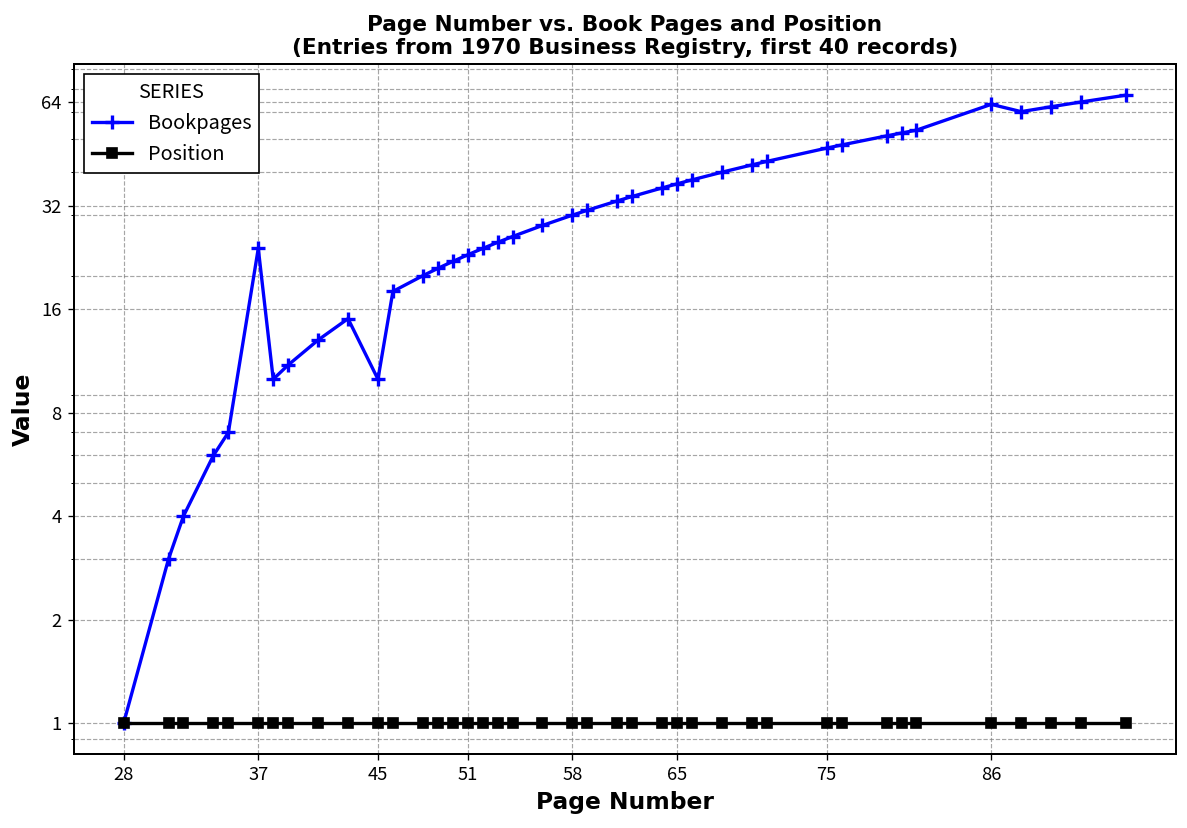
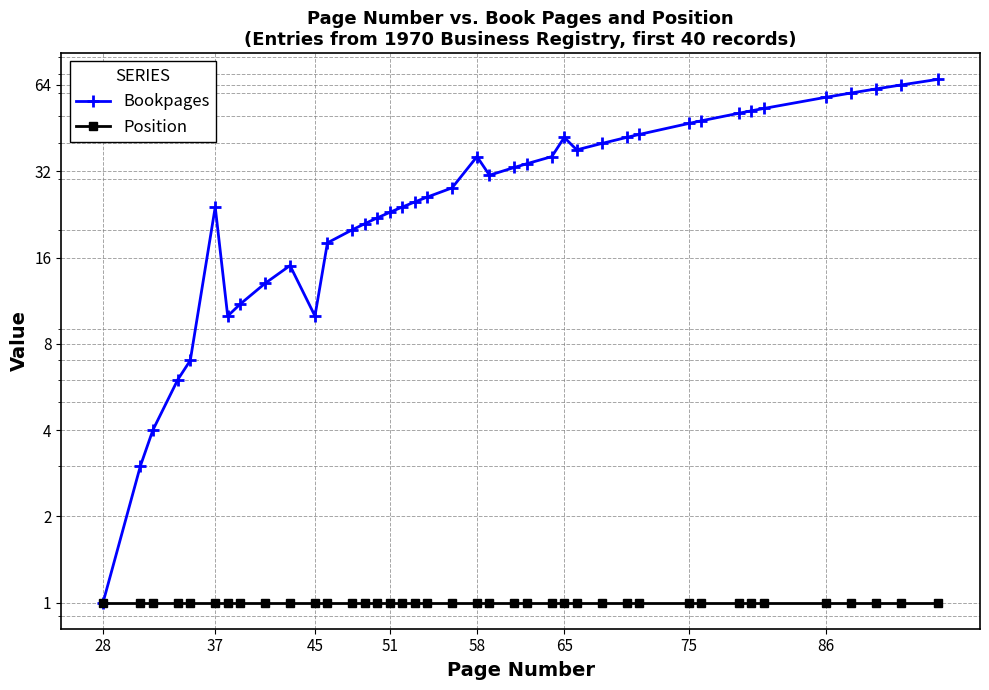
Bookpages, 58: 30 -> 36
Bookpages, 65: 37 -> 42
Bookpages, 86: 63 -> 58
